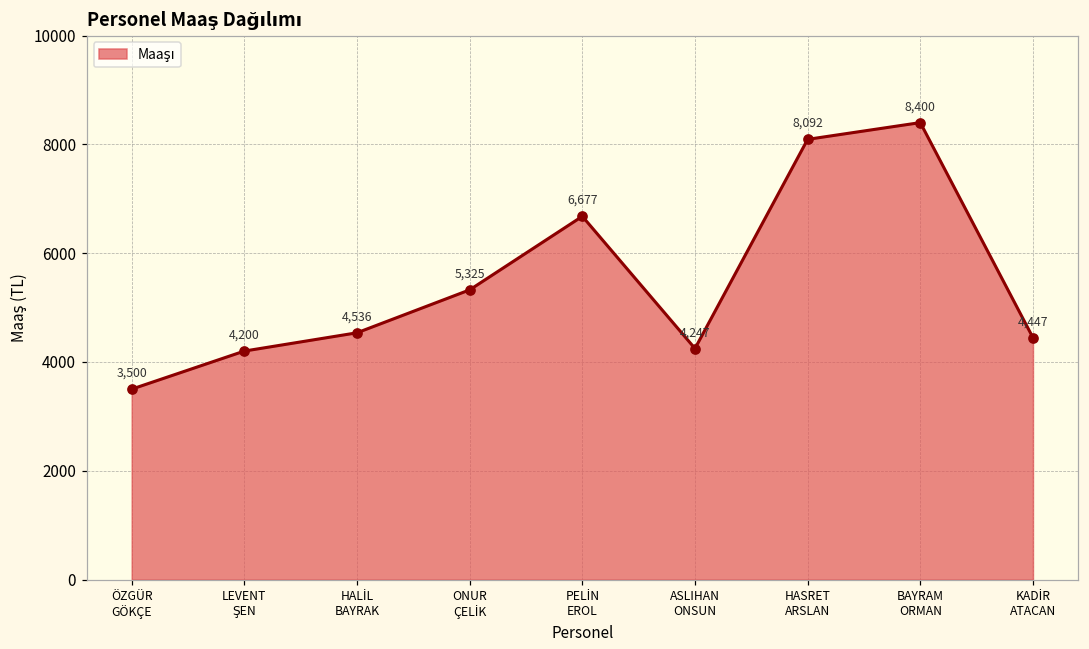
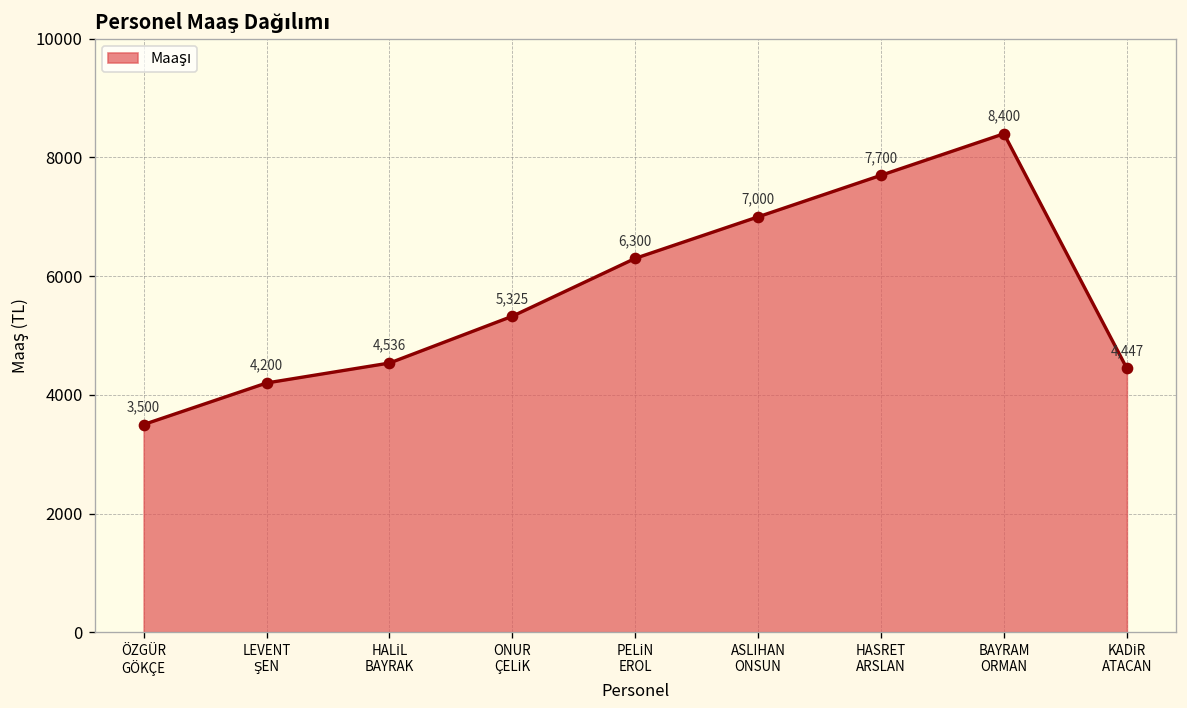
PELİN EROL: 6,677 -> 6,300
ASLIHAN ONSUN: 4,247 -> 7,000
HASRET ARSLAN: 8,092 -> 7,700
